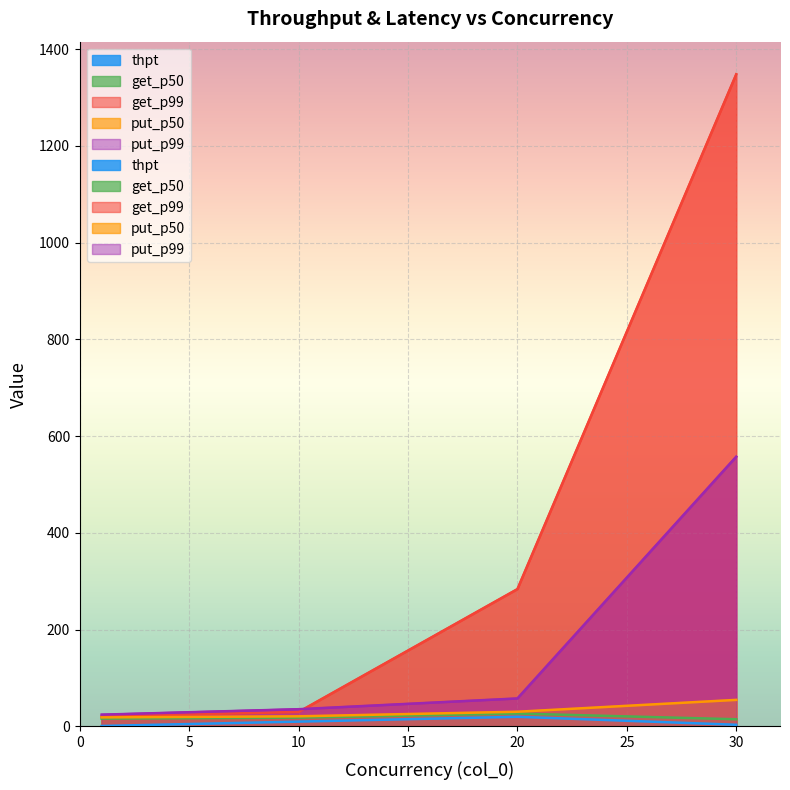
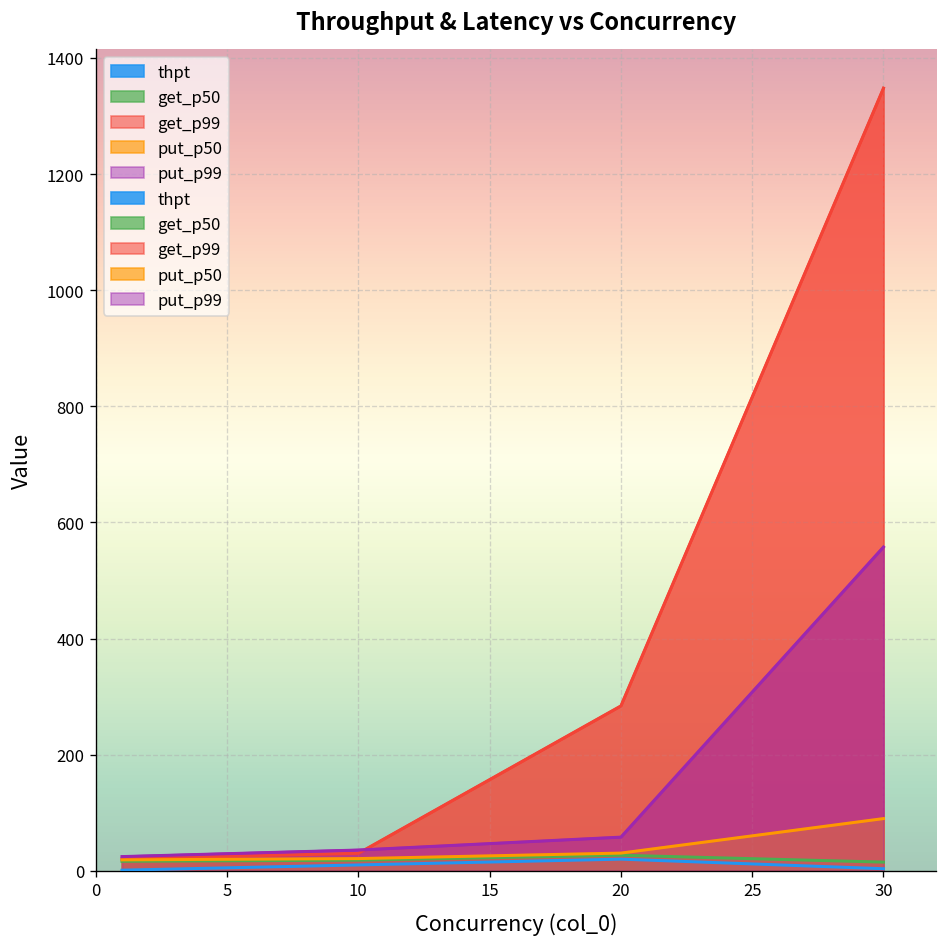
put_p50, 30: 50 -> 90
